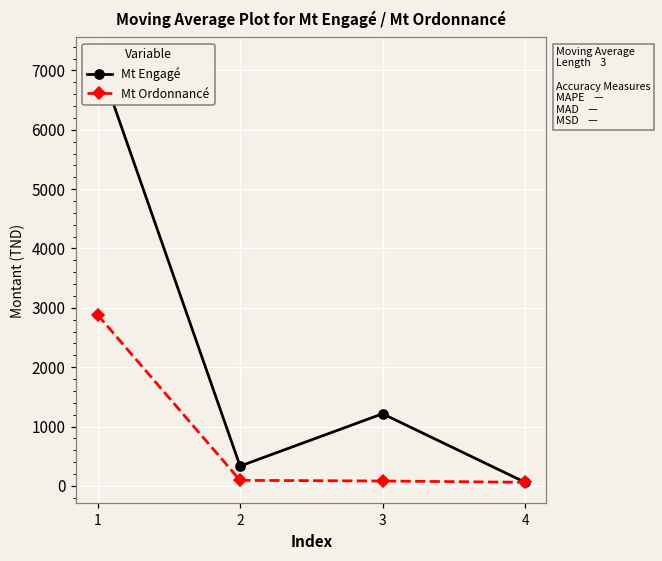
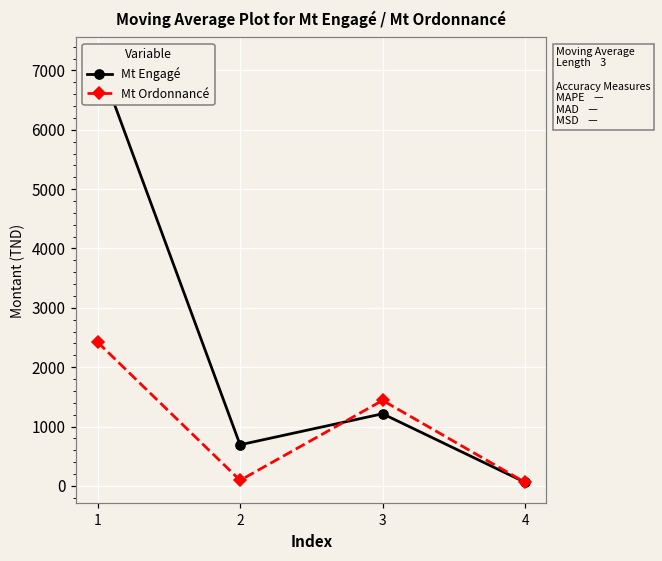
Mt Ordonnancé, 1: 2900 -> 2400
Mt Engagé, 2: 300 -> 700
Mt Ordonnancé, 3: 100 -> 1400
